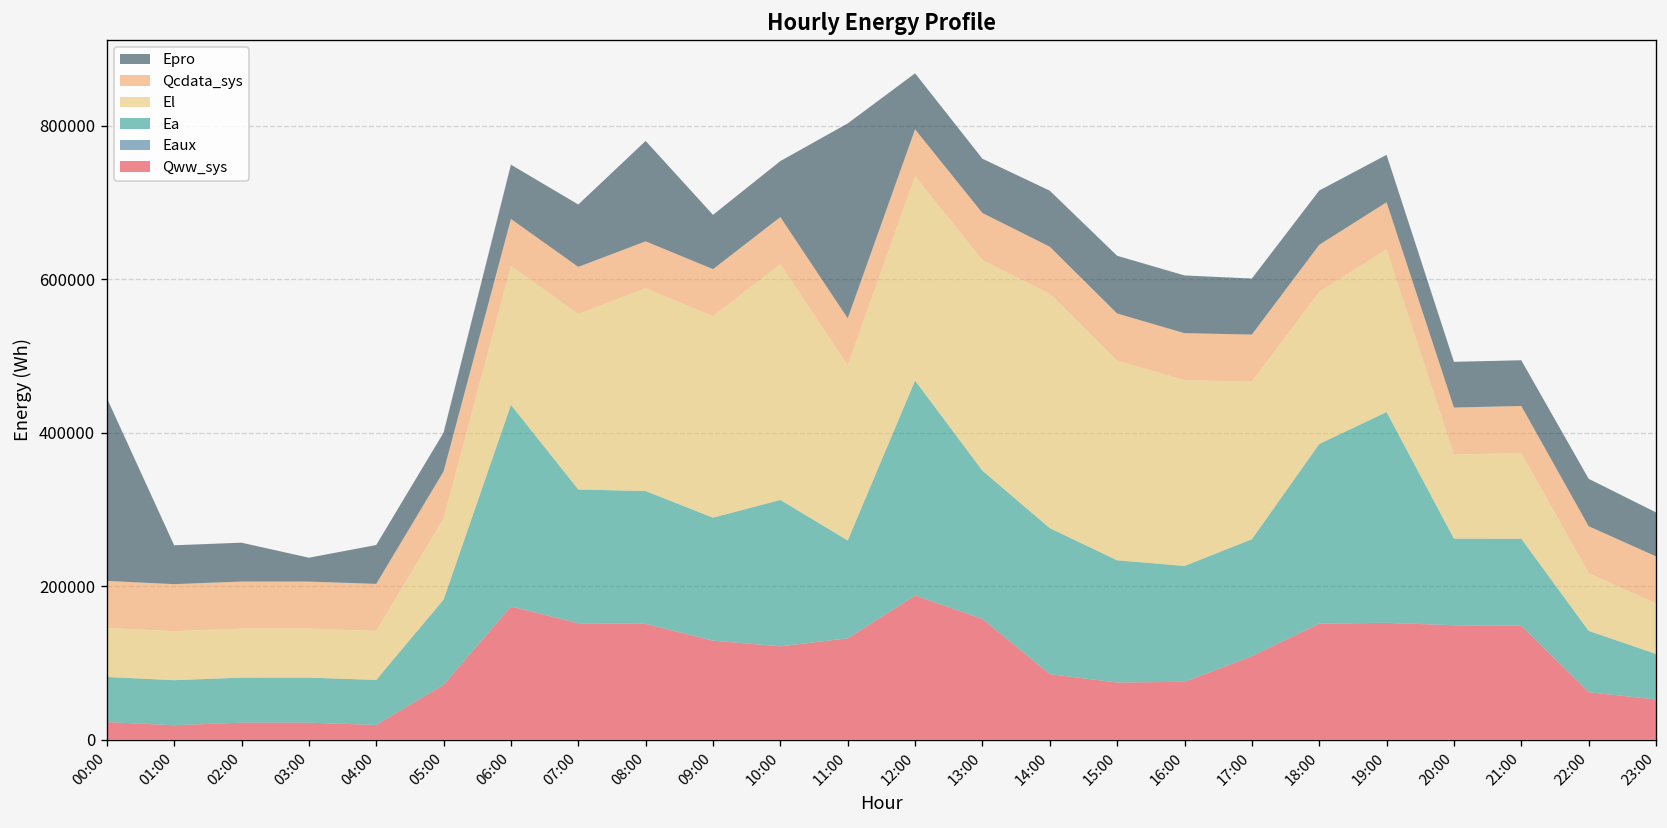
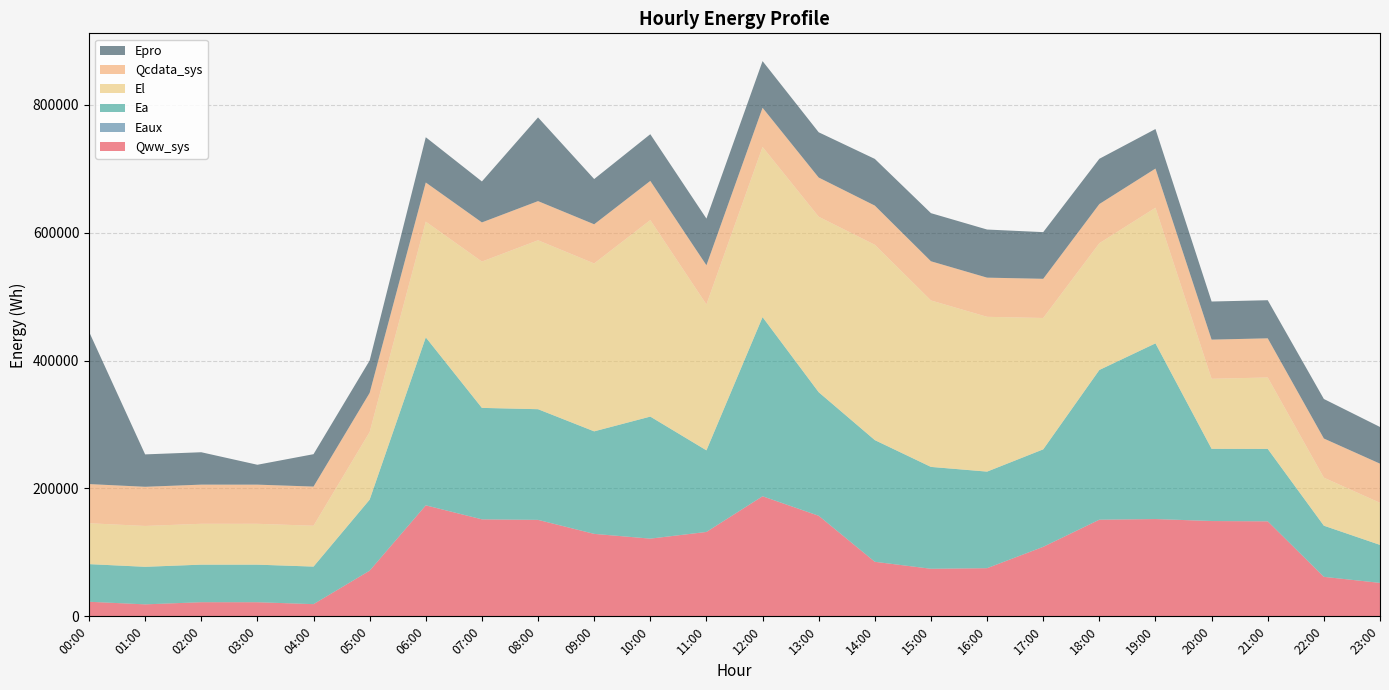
Epro, 07:00: 80000 -> 60000
Epro, 11:00: 250000 -> 70000
